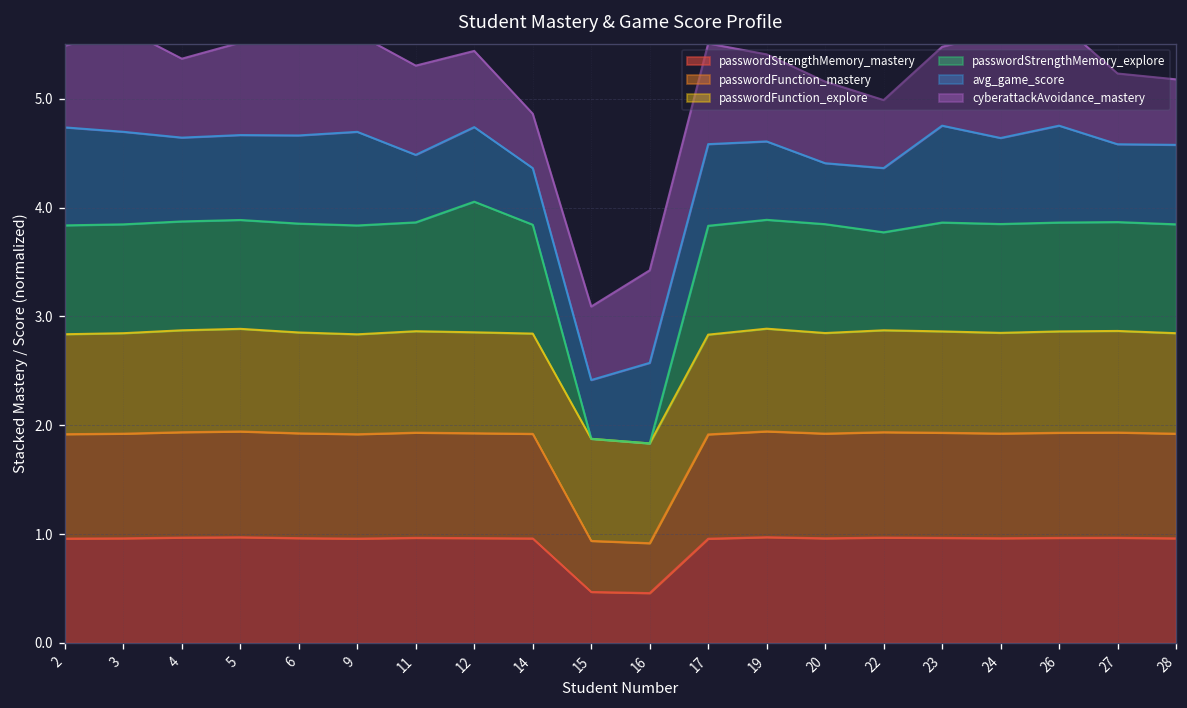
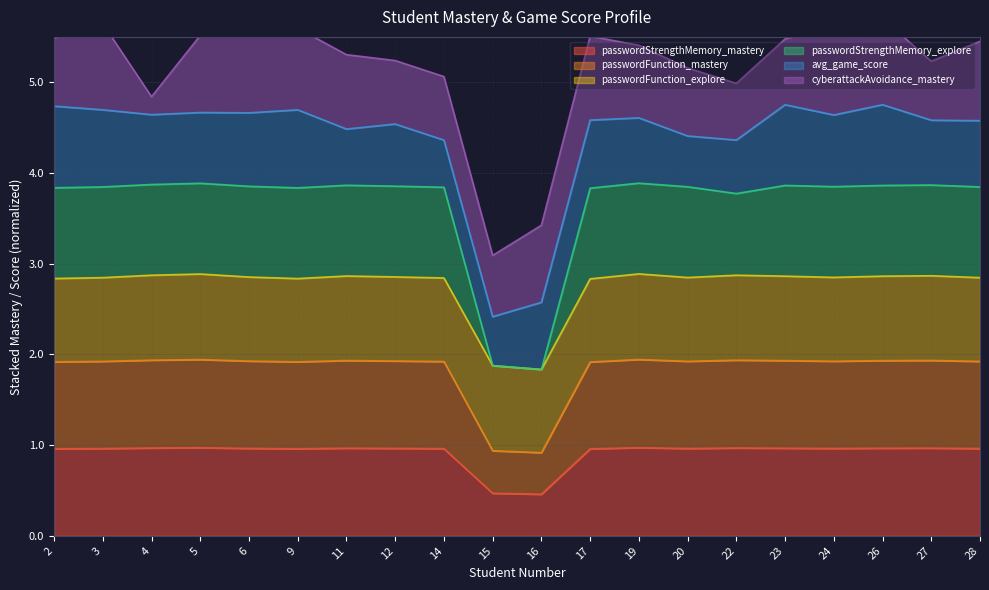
cyberattackAvoidance_mastery, 4: 0.7 -> 0.2
passwordStrengthMemory_explore, 12: 1.2 -> 1.0
cyberattackAvoidance_mastery, 14: 0.5 -> 0.7
cyberattackAvoidance_mastery, 28: 0.6 -> 0.9
